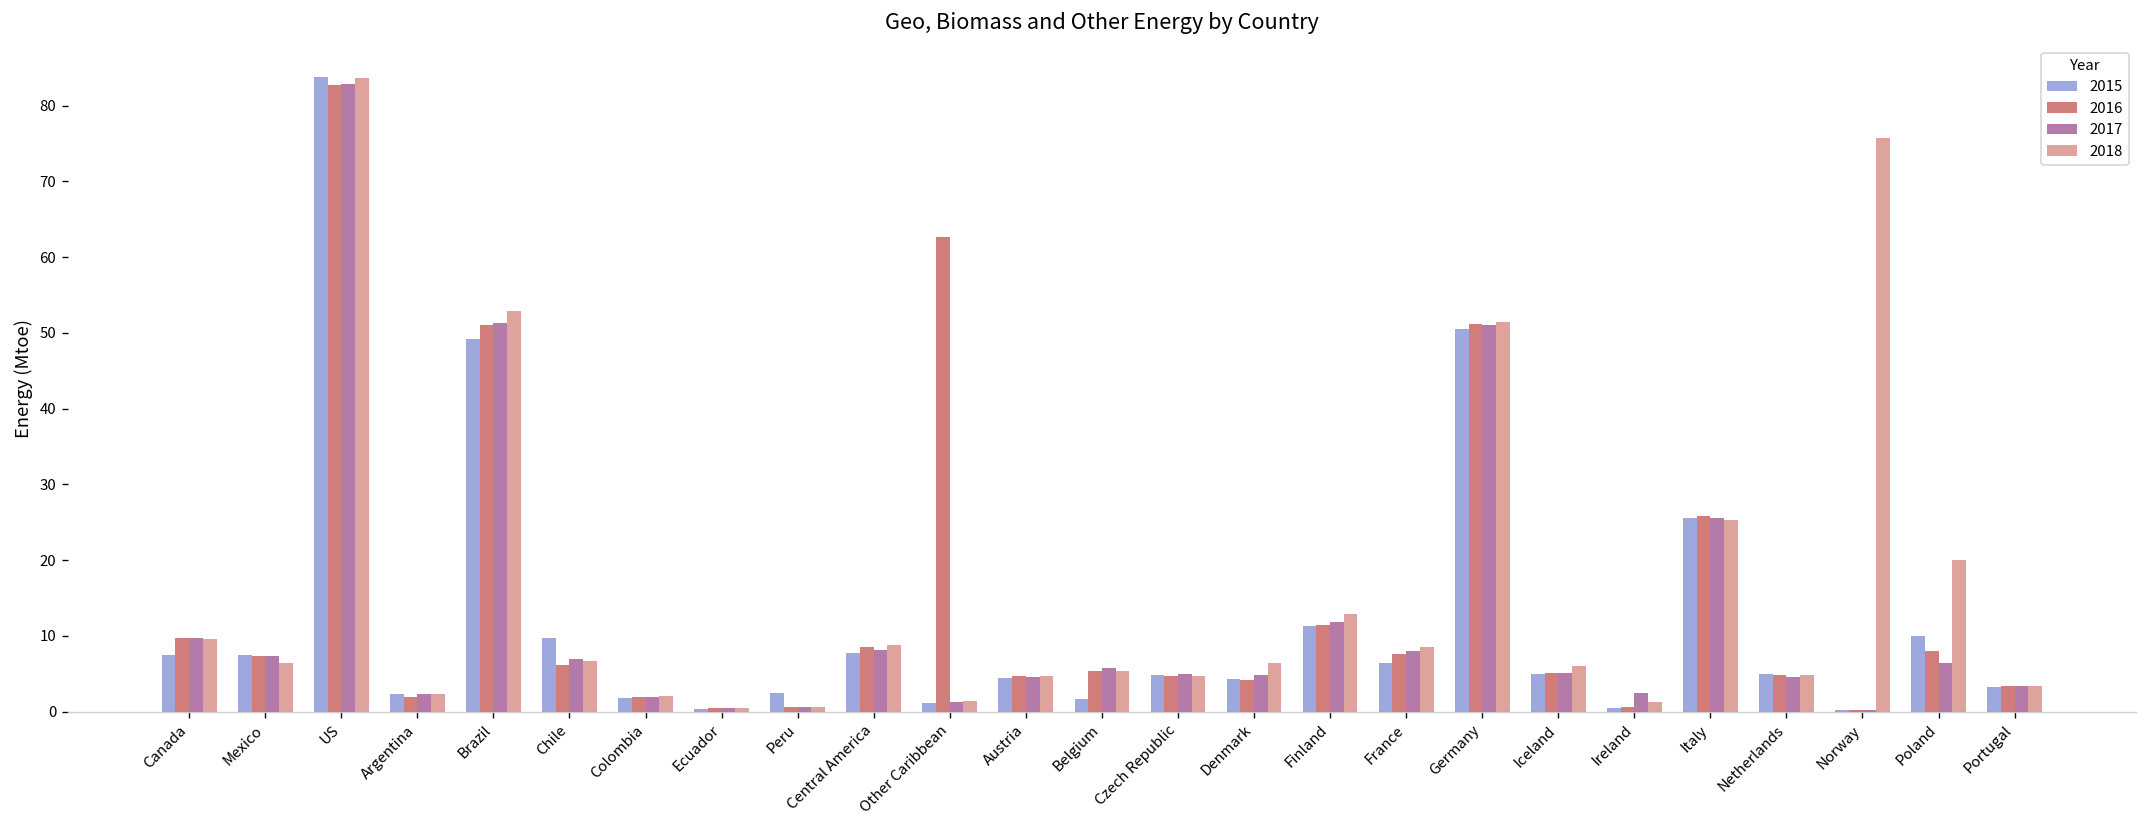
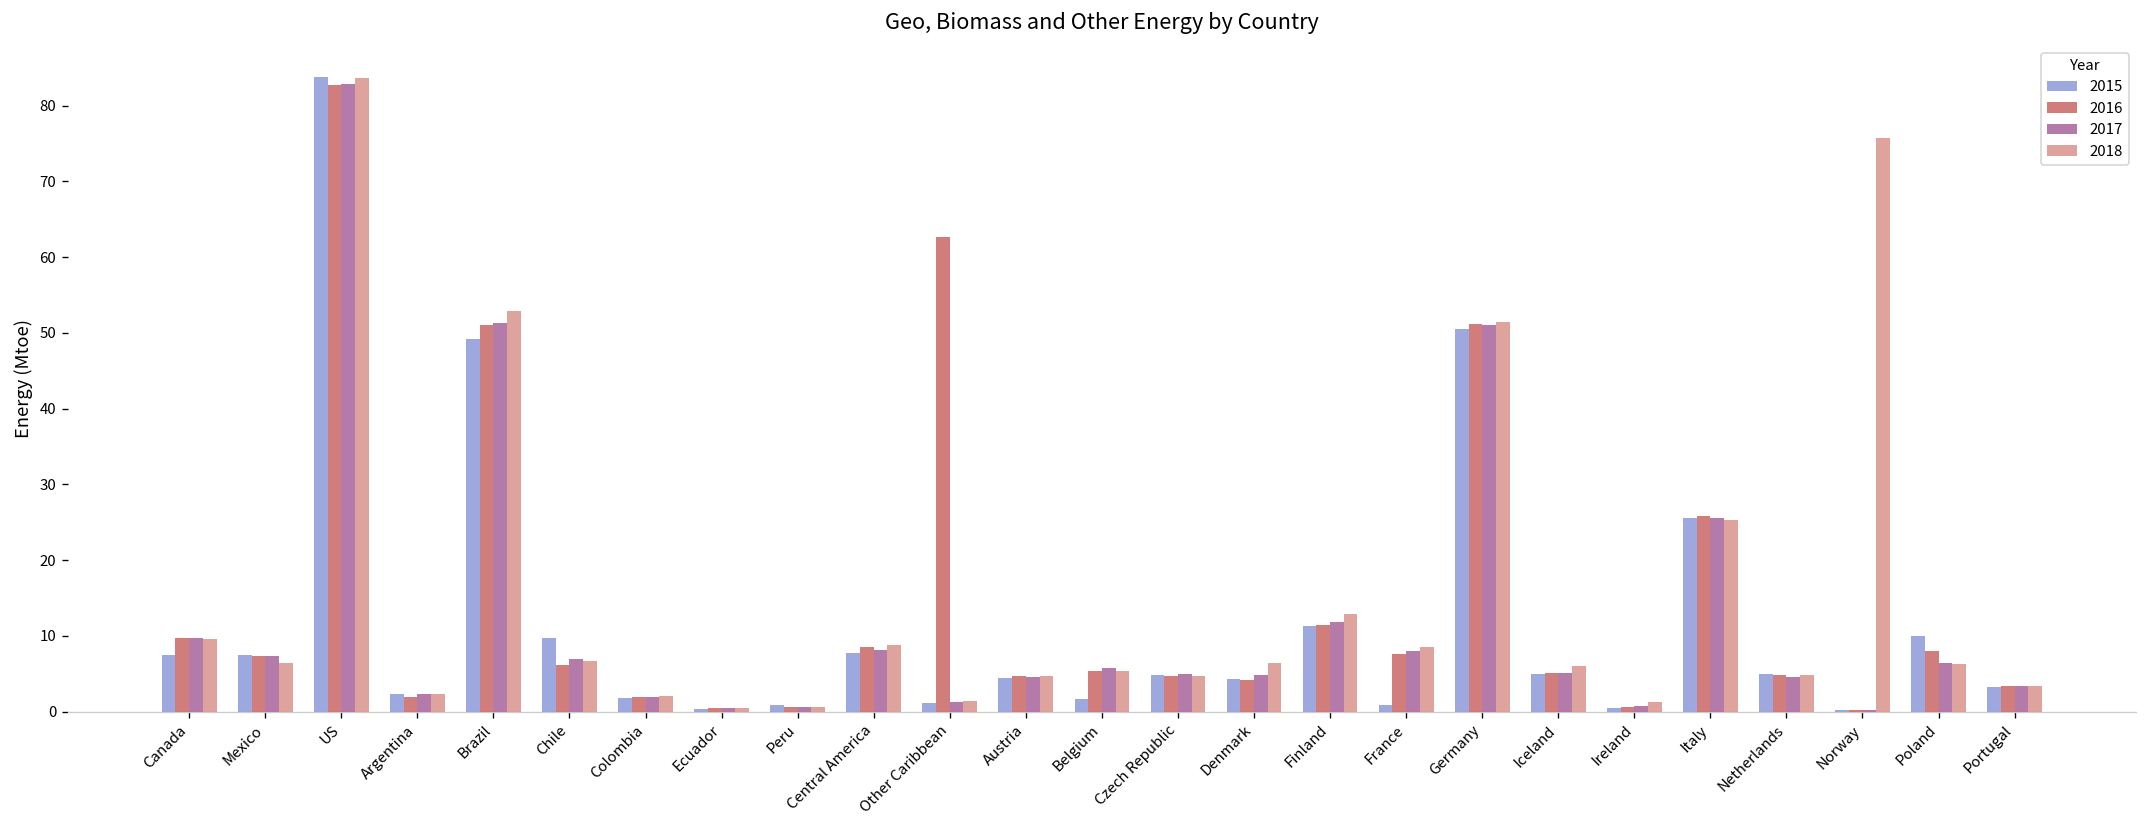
2015, Peru: 2 -> 1
2015, France: 6 -> 1
2017, Ireland: 2 -> 1
2018, Poland: 20 -> 6
